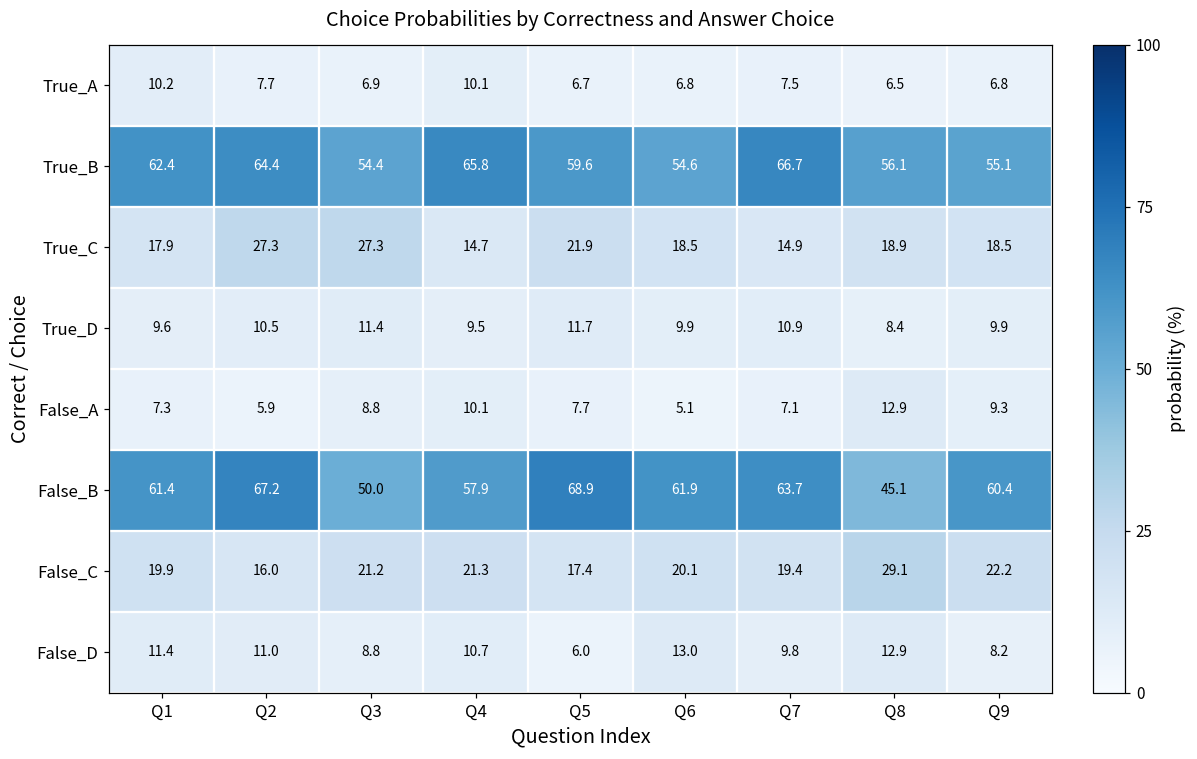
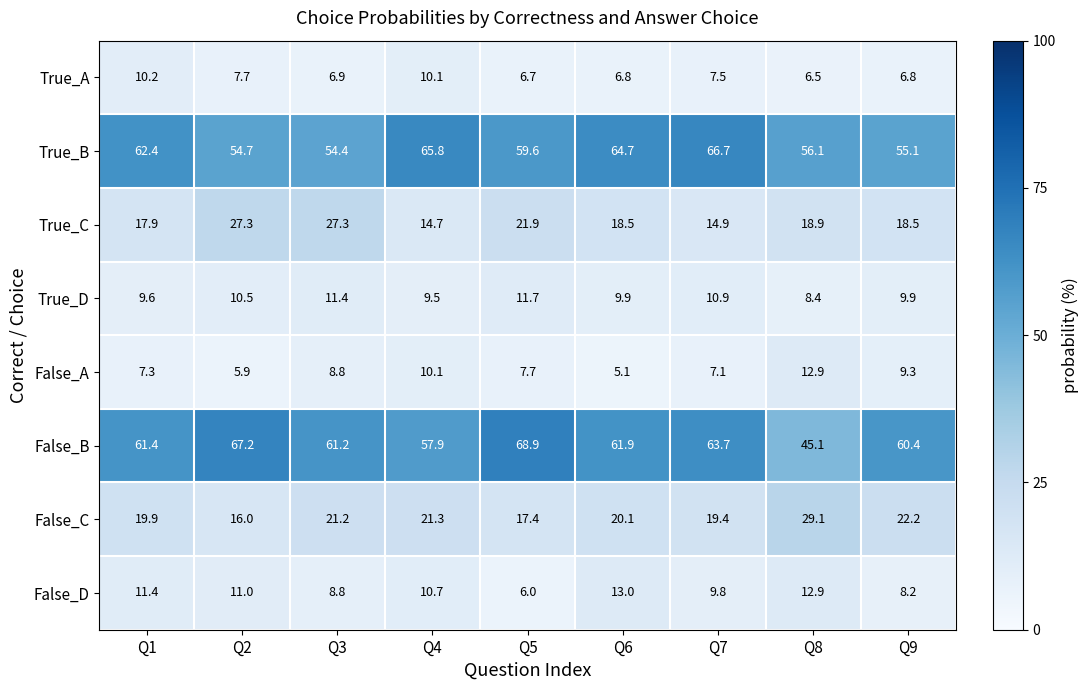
True_B, Q2: 64.4 -> 54.7
True_B, Q6: 54.6 -> 64.7
False_B, Q3: 50.0 -> 61.2
